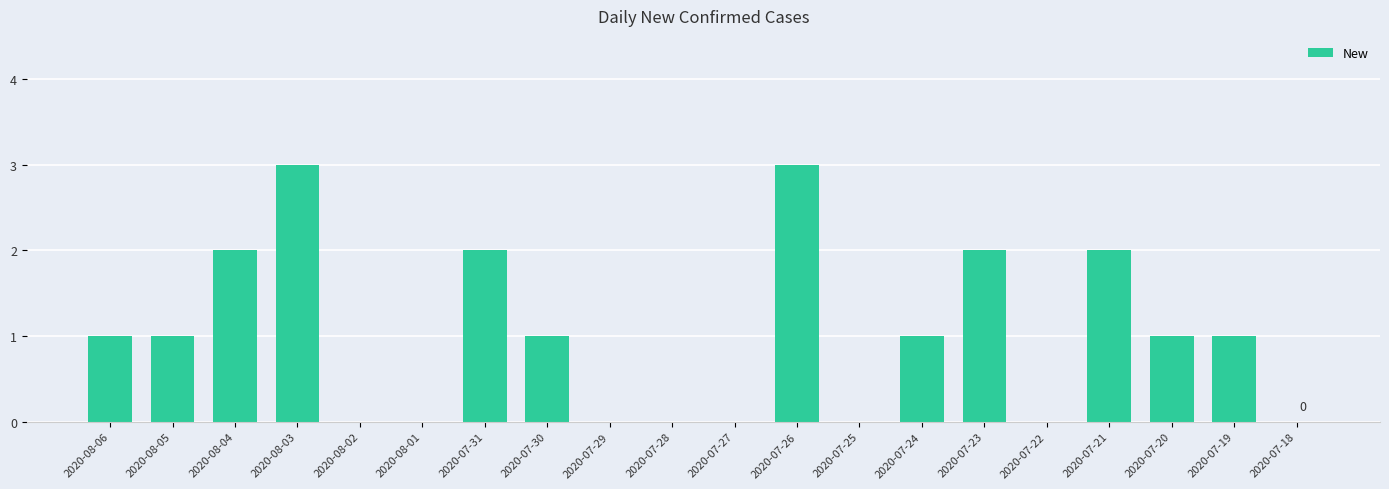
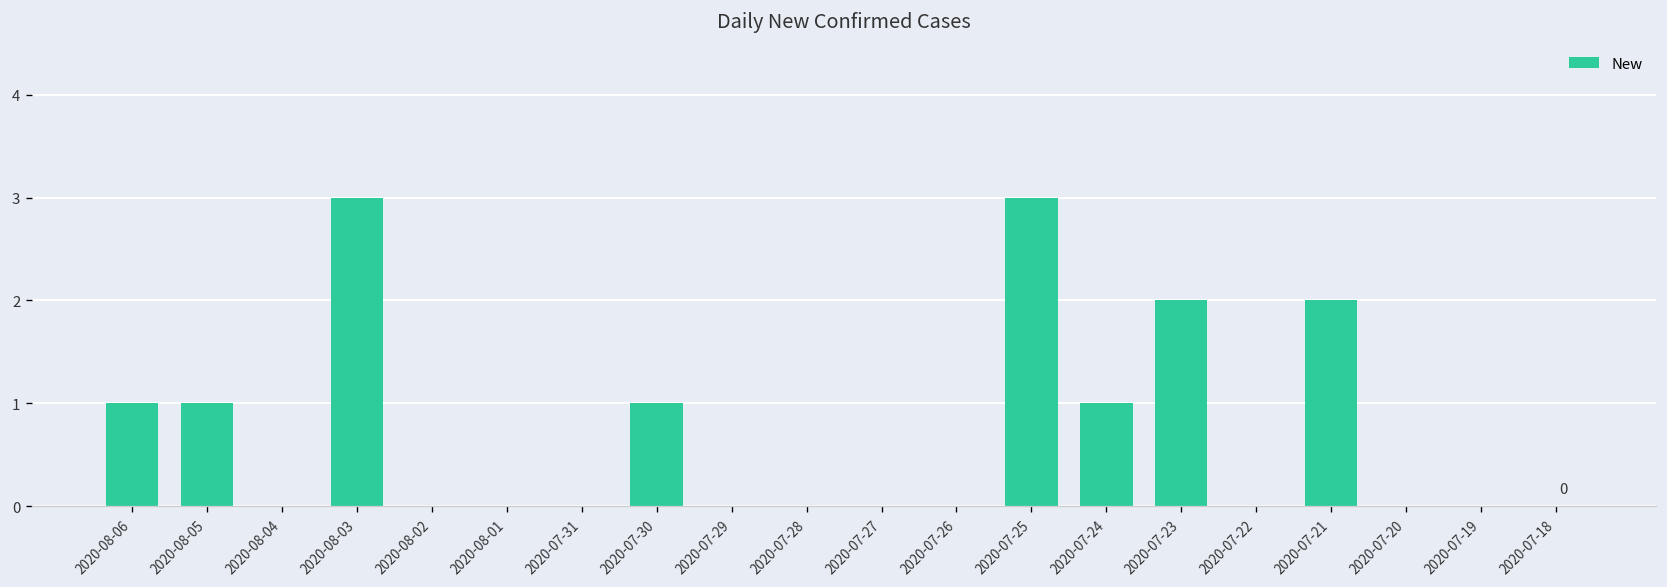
2020-08-04: 2 -> 0
2020-07-31: 2 -> 0
2020-07-26: 3 -> 0
2020-07-25: 0 -> 3
2020-07-20: 1 -> 0
2020-07-19: 1 -> 0
